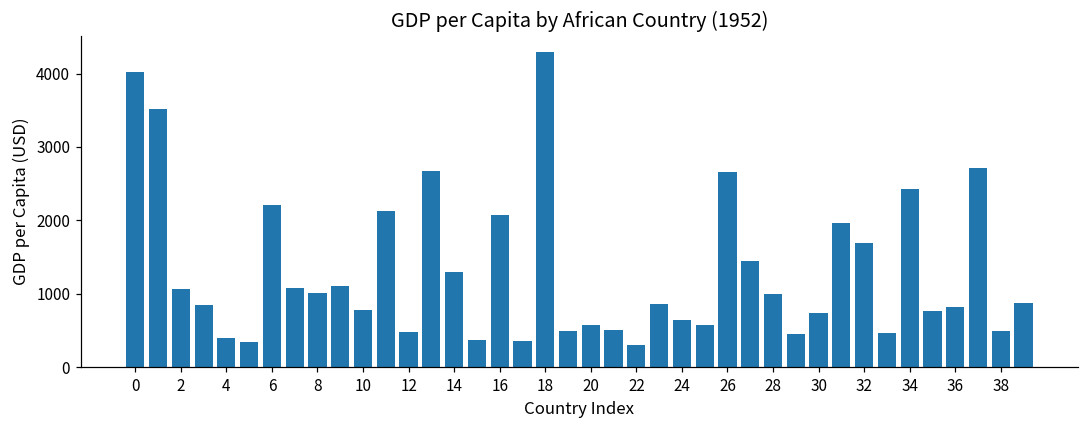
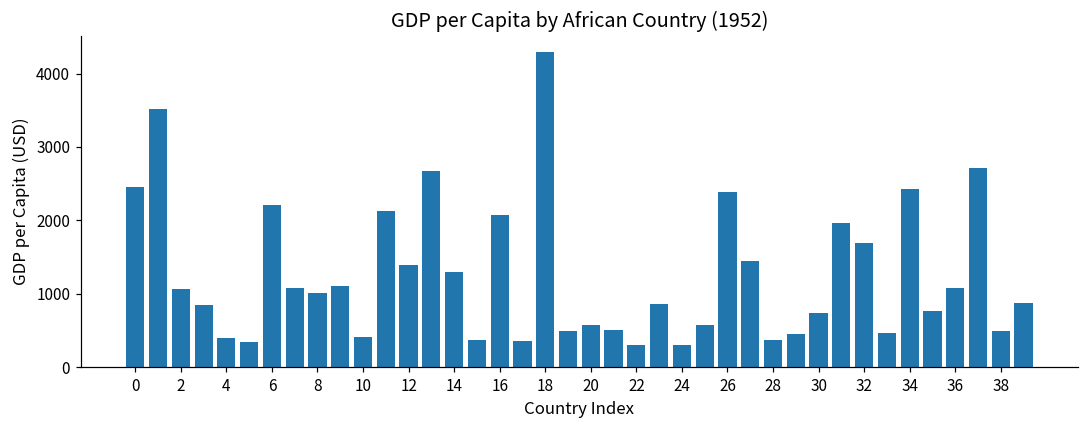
0: 4000 -> 2400
10: 800 -> 400
12: 500 -> 1400
24: 600 -> 300
26: 2700 -> 2400
28: 1000 -> 400
36: 800 -> 1100
